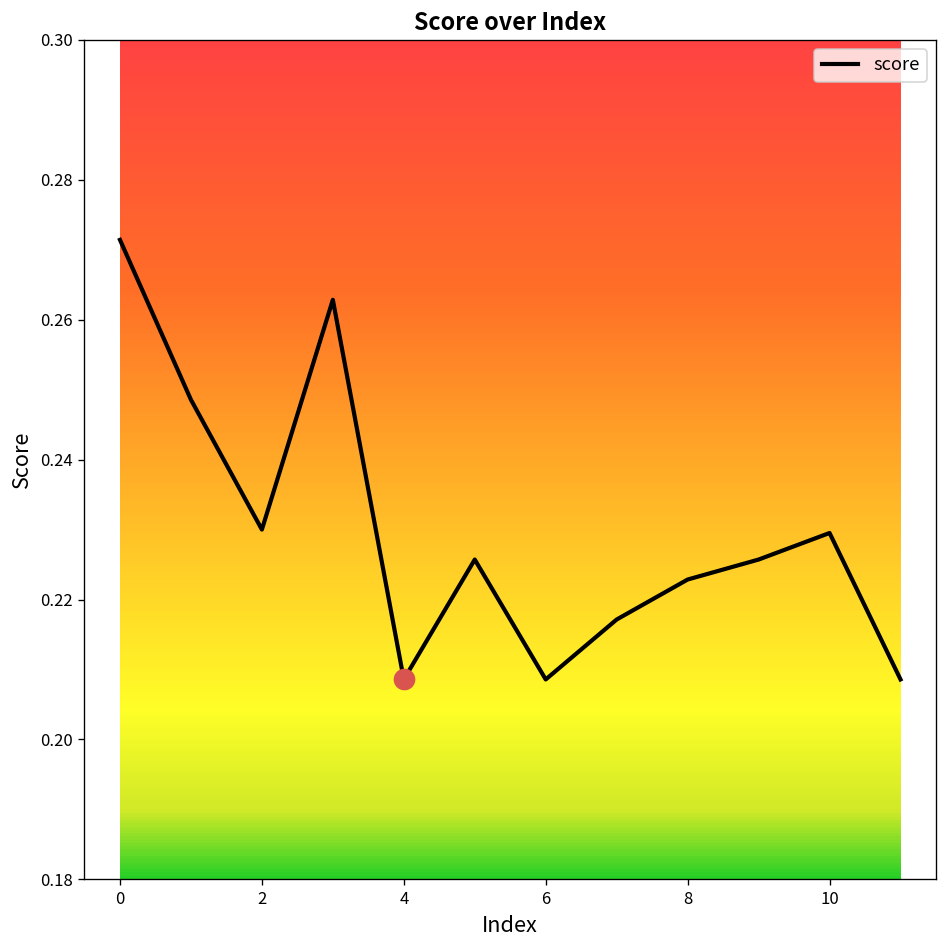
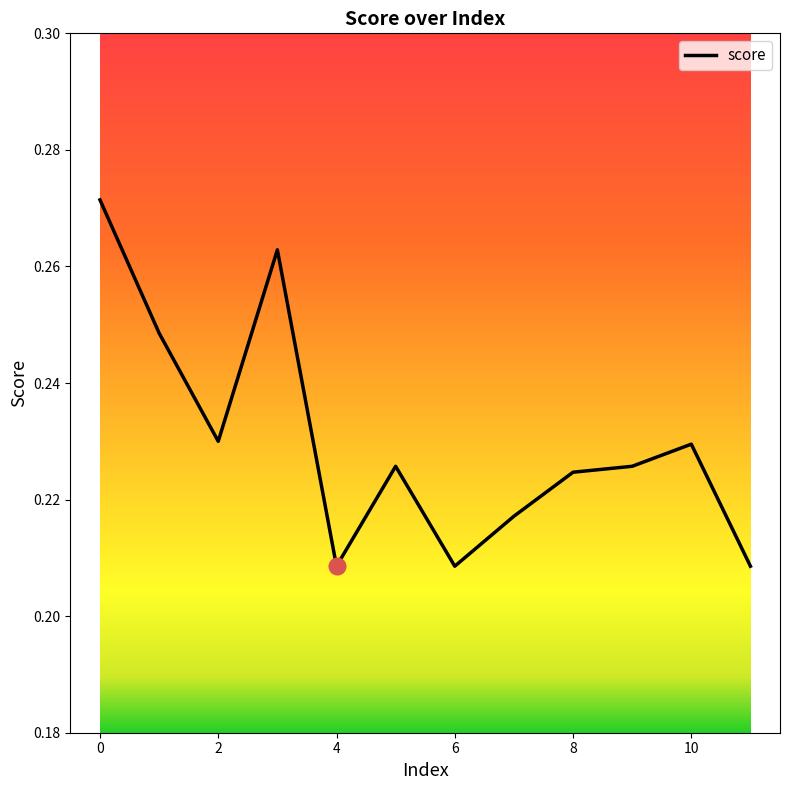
score, 8: 0.223 -> 0.225
